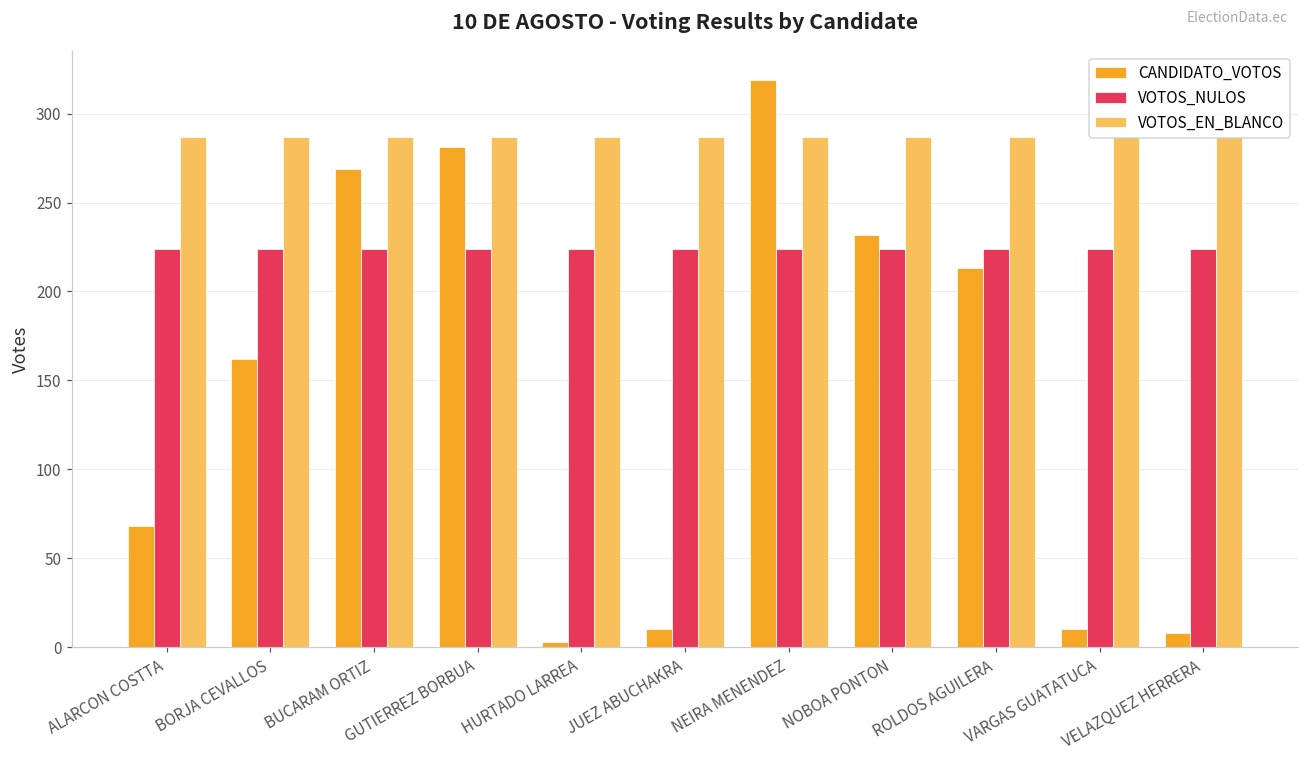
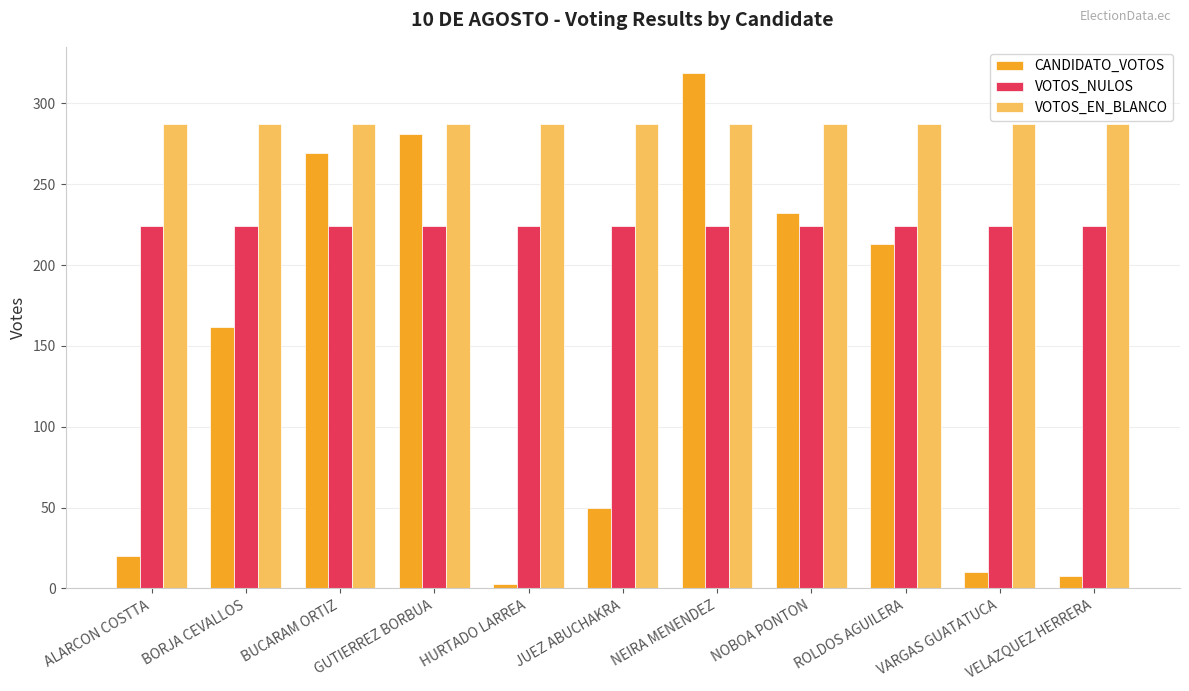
CANDIDATO_VOTOS, ALARCON COSTTA: 68 -> 20
CANDIDATO_VOTOS, JUEZ ABUCHAKRA: 10 -> 50
